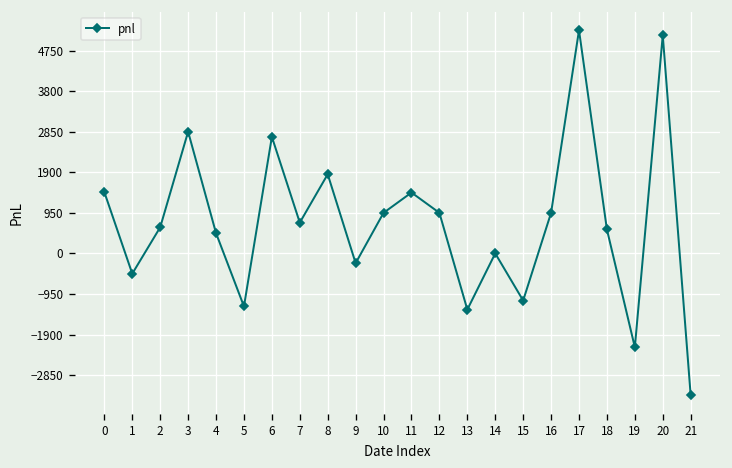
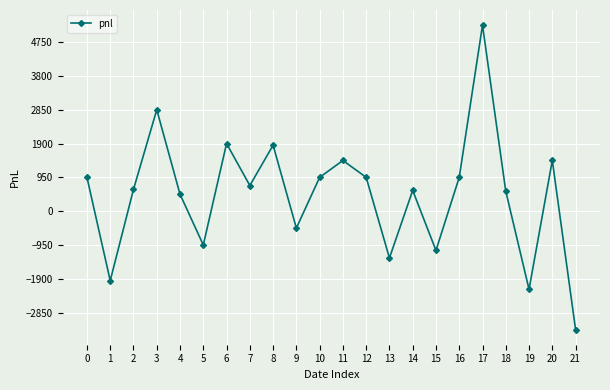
0: 1400 -> 1000
1: -500 -> -2000
5: -1200 -> -1000
6: 2700 -> 1900
9: -200 -> -500
14: 0 -> 600
20: 5100 -> 1400
